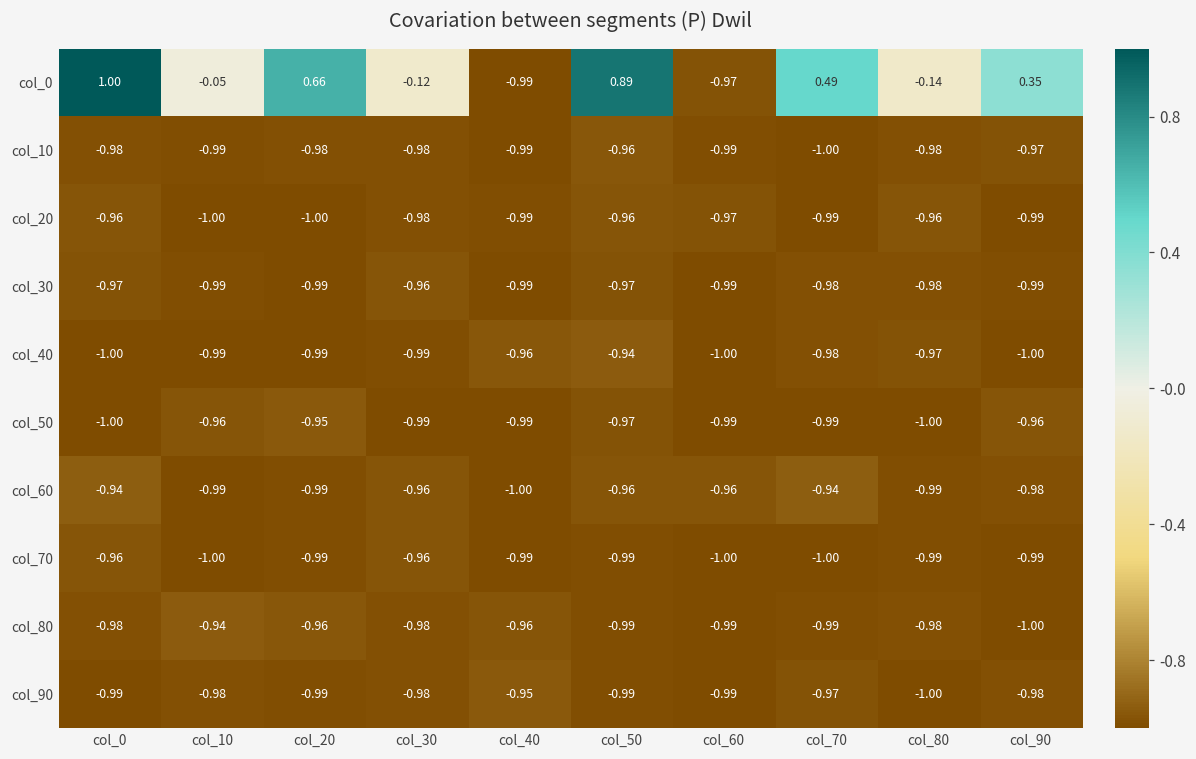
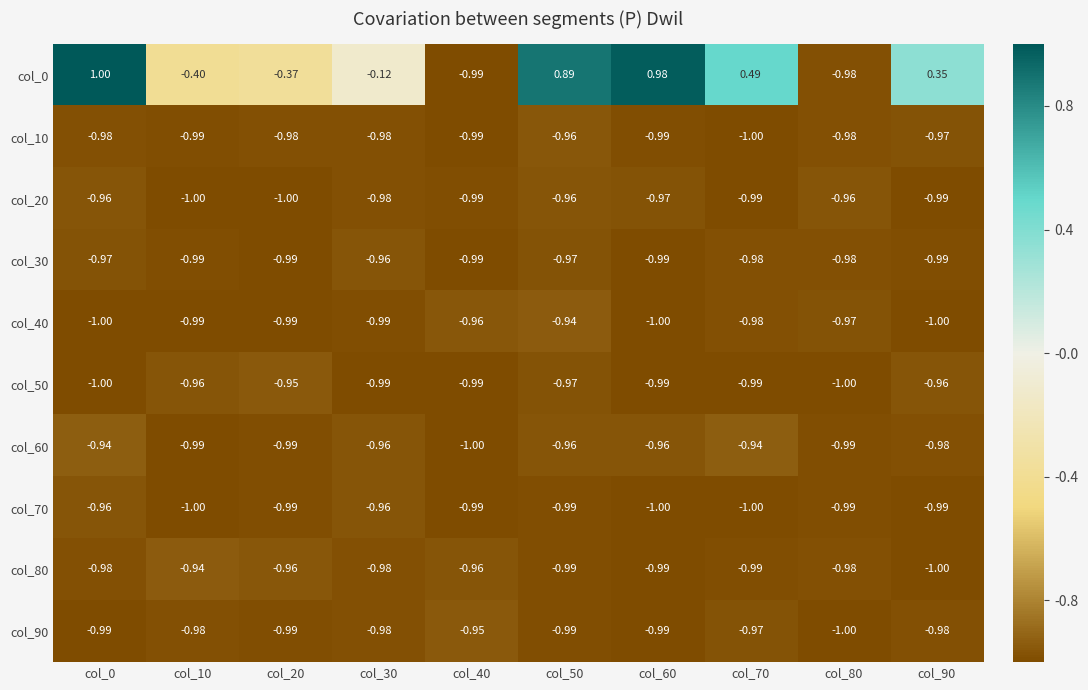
col_0, col_10: -0.05 -> -0.40
col_0, col_20: 0.66 -> -0.37
col_0, col_60: -0.97 -> 0.98
col_0, col_80: -0.14 -> -0.98
